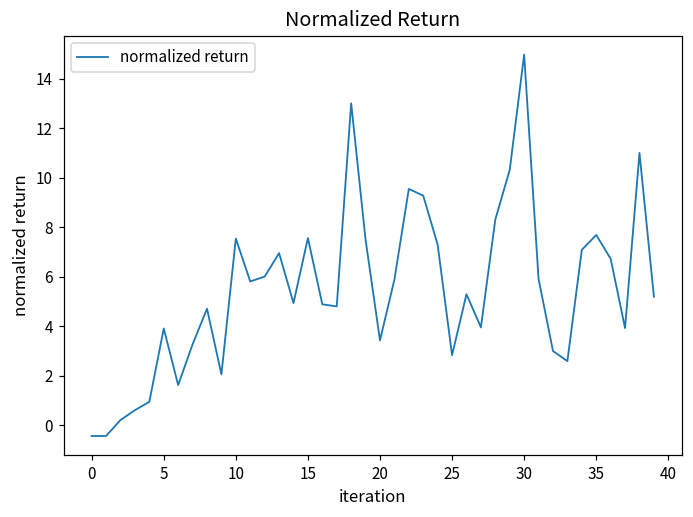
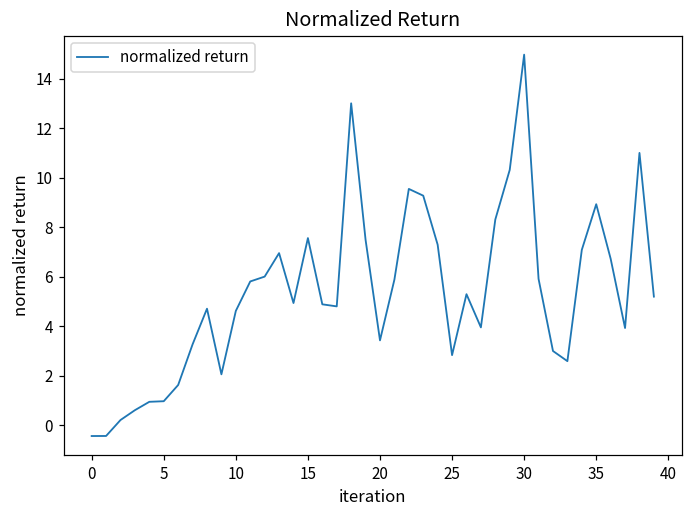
5: 3.9 -> 1.0
10: 7.5 -> 4.6
35: 7.7 -> 8.9
